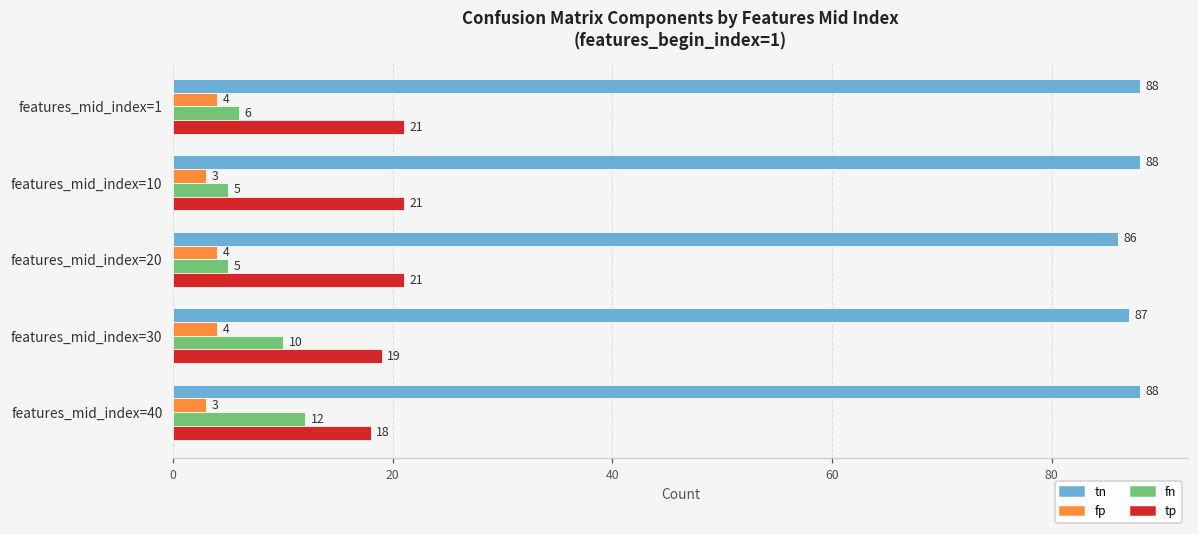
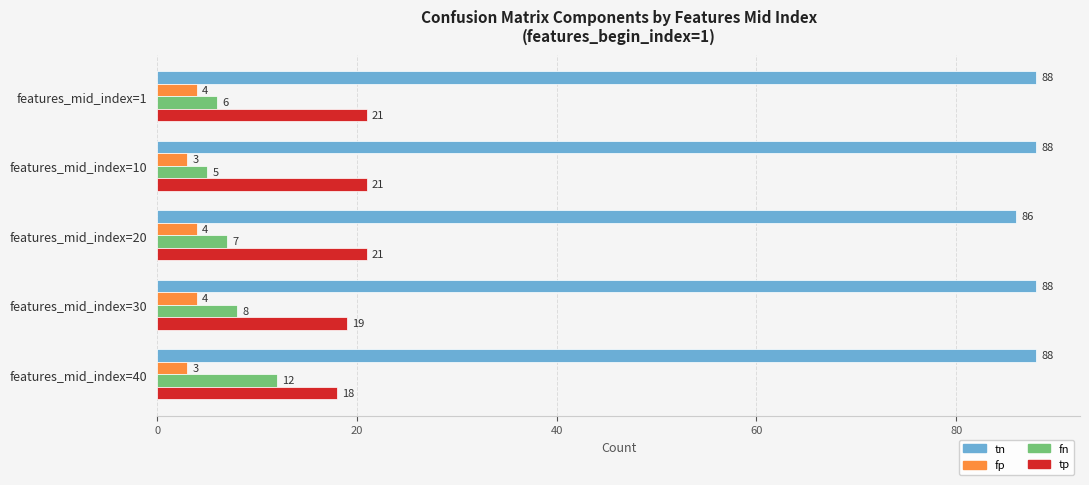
fn, features_mid_index=20: 5 -> 7
tn, features_mid_index=30: 87 -> 88
fn, features_mid_index=30: 10 -> 8
